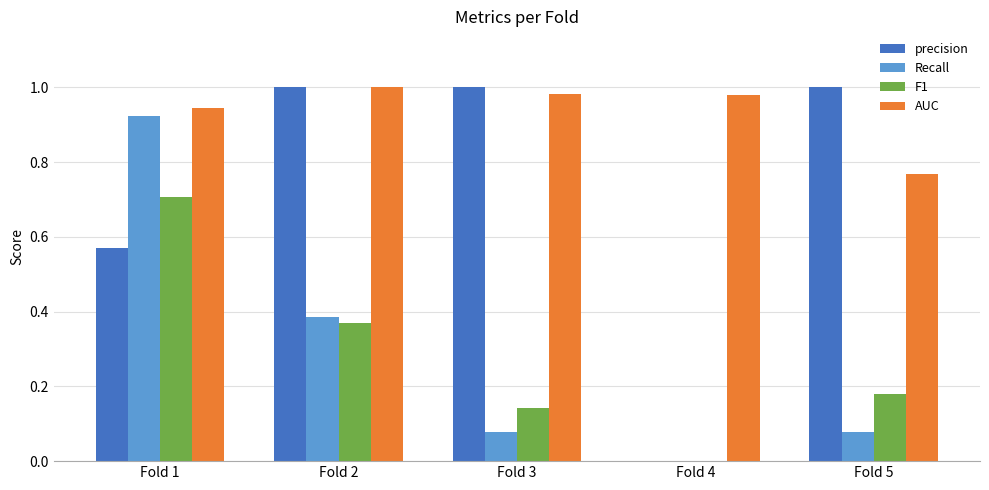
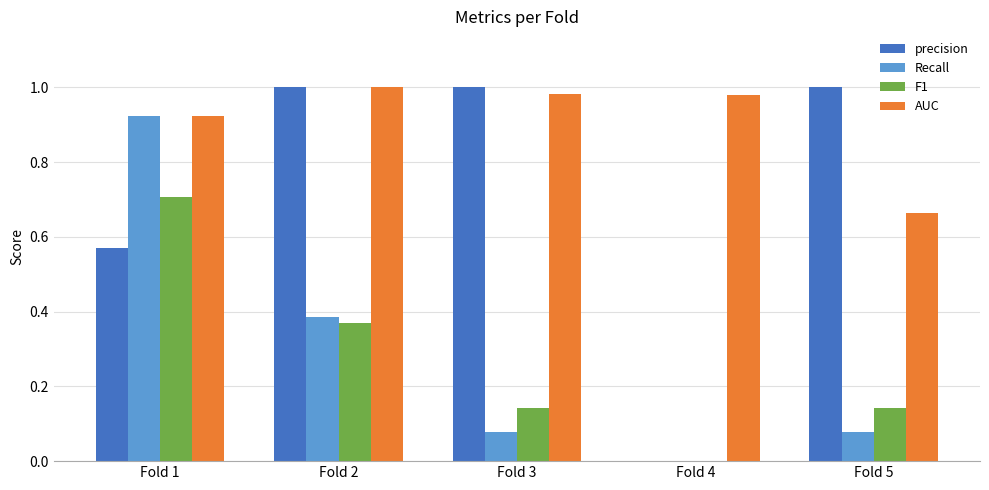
AUC, Fold 1: 0.95 -> 0.92
F1, Fold 5: 0.18 -> 0.14
AUC, Fold 5: 0.77 -> 0.66
